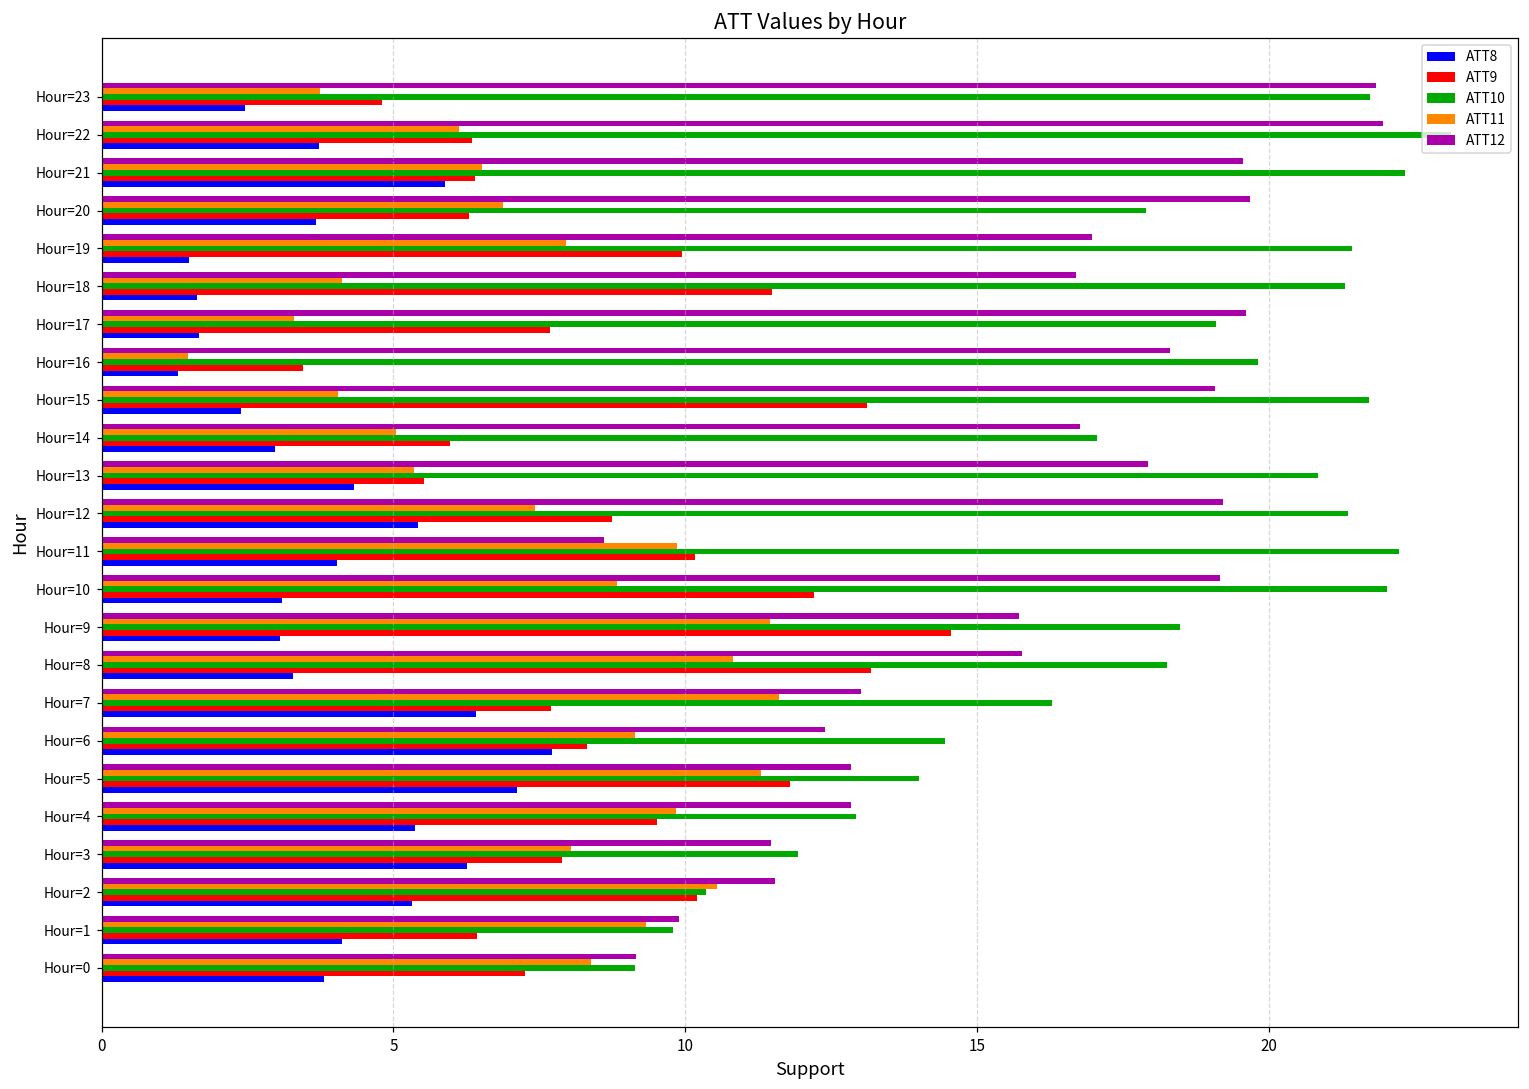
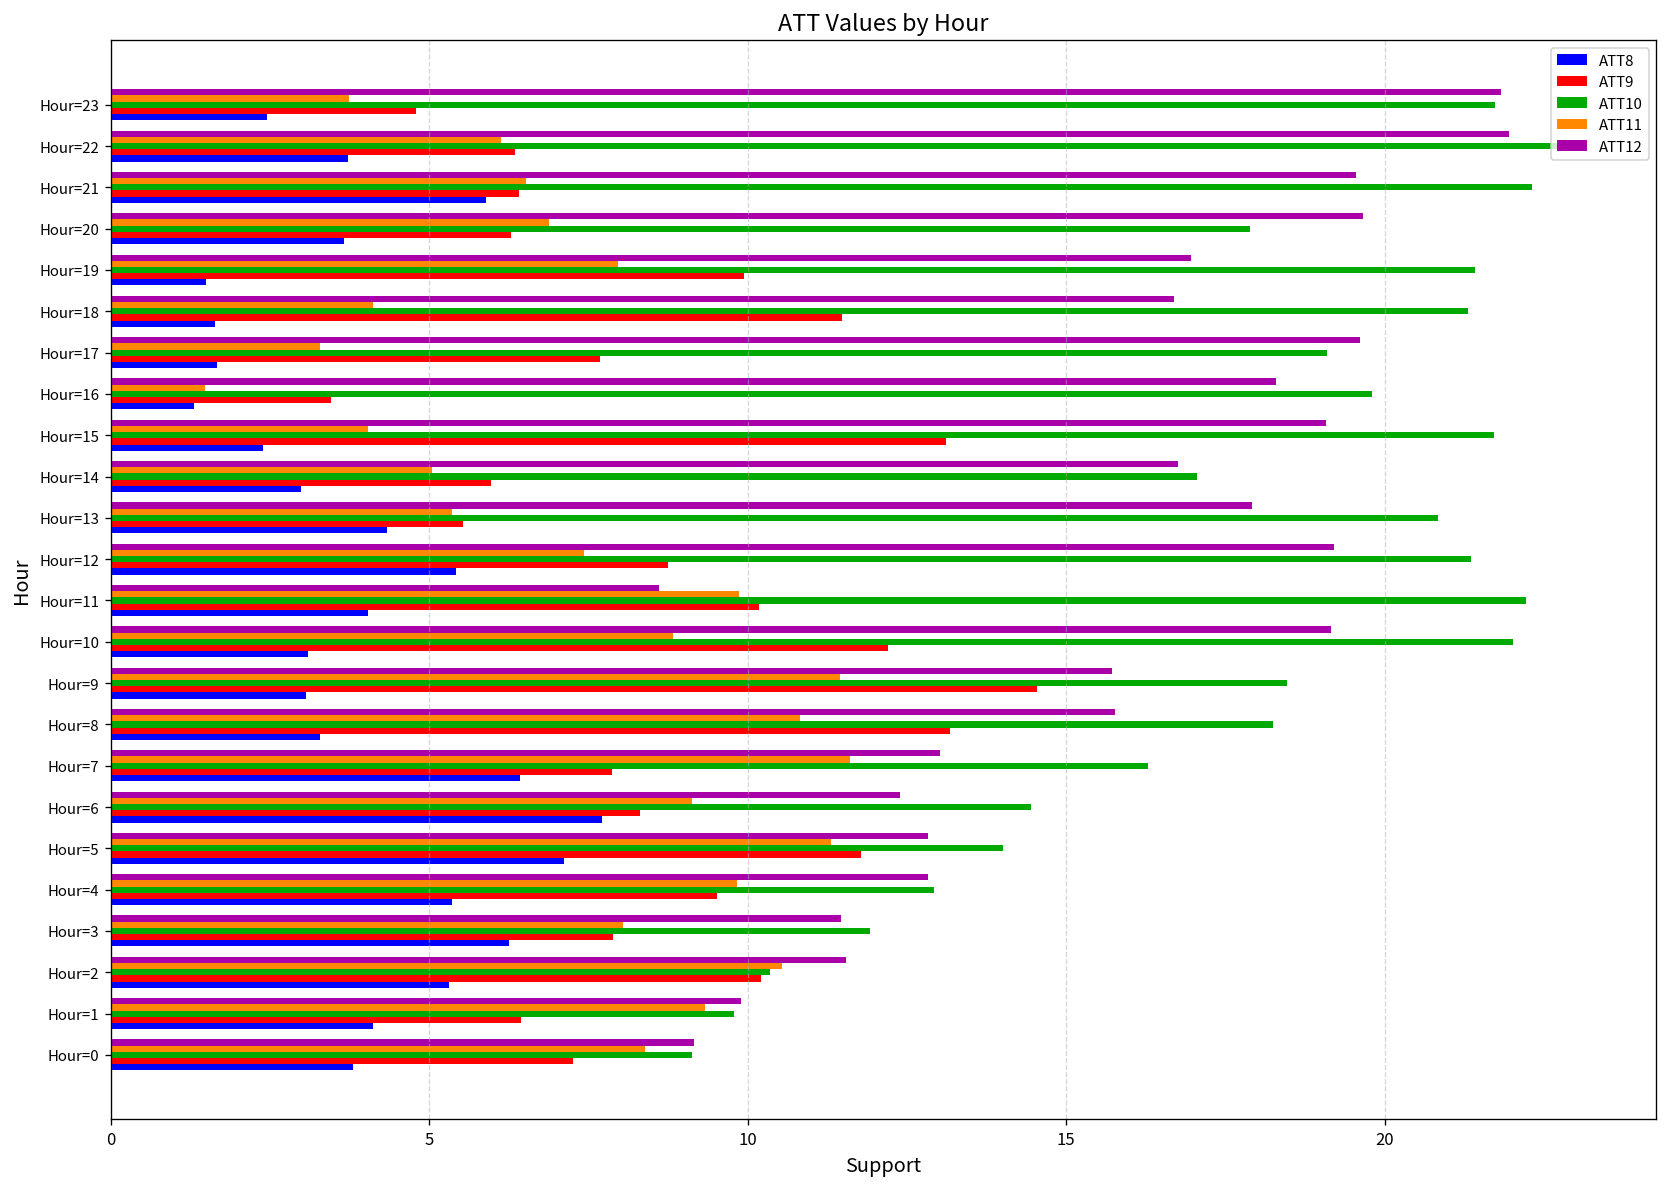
ATT9, Hour=7: 7.7 -> 7.9
